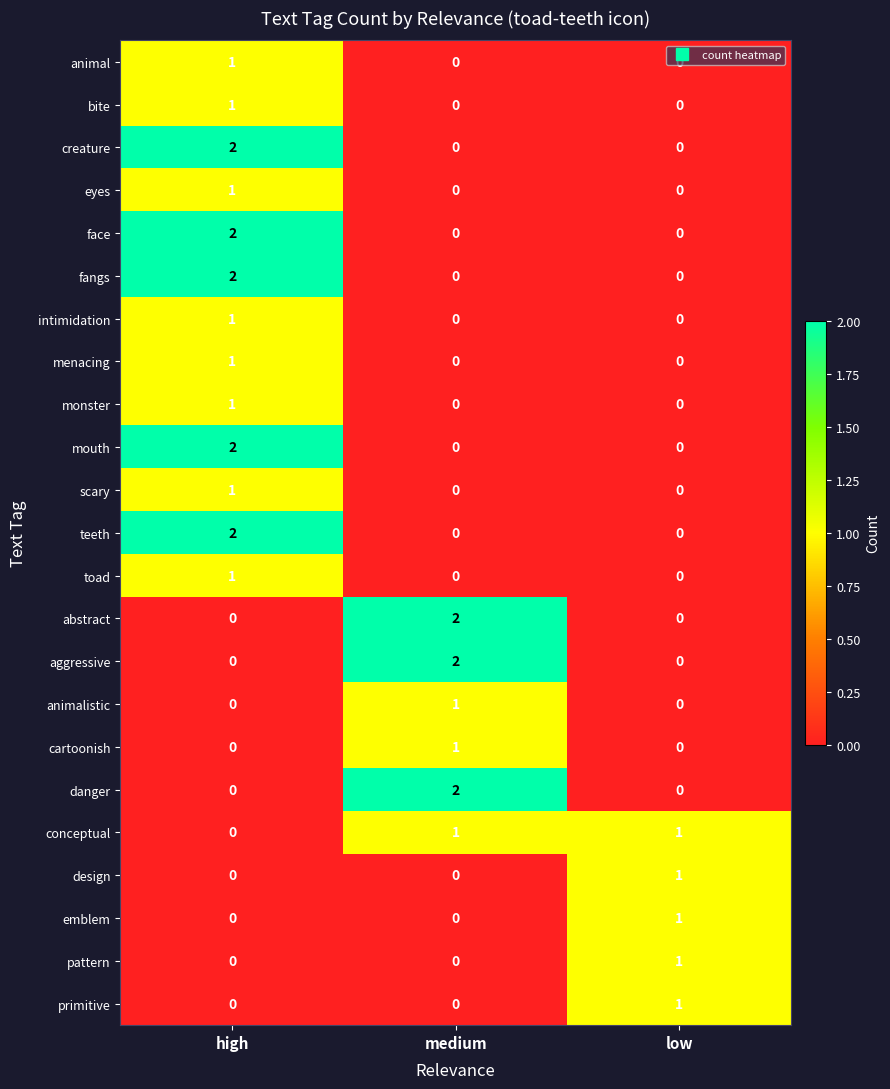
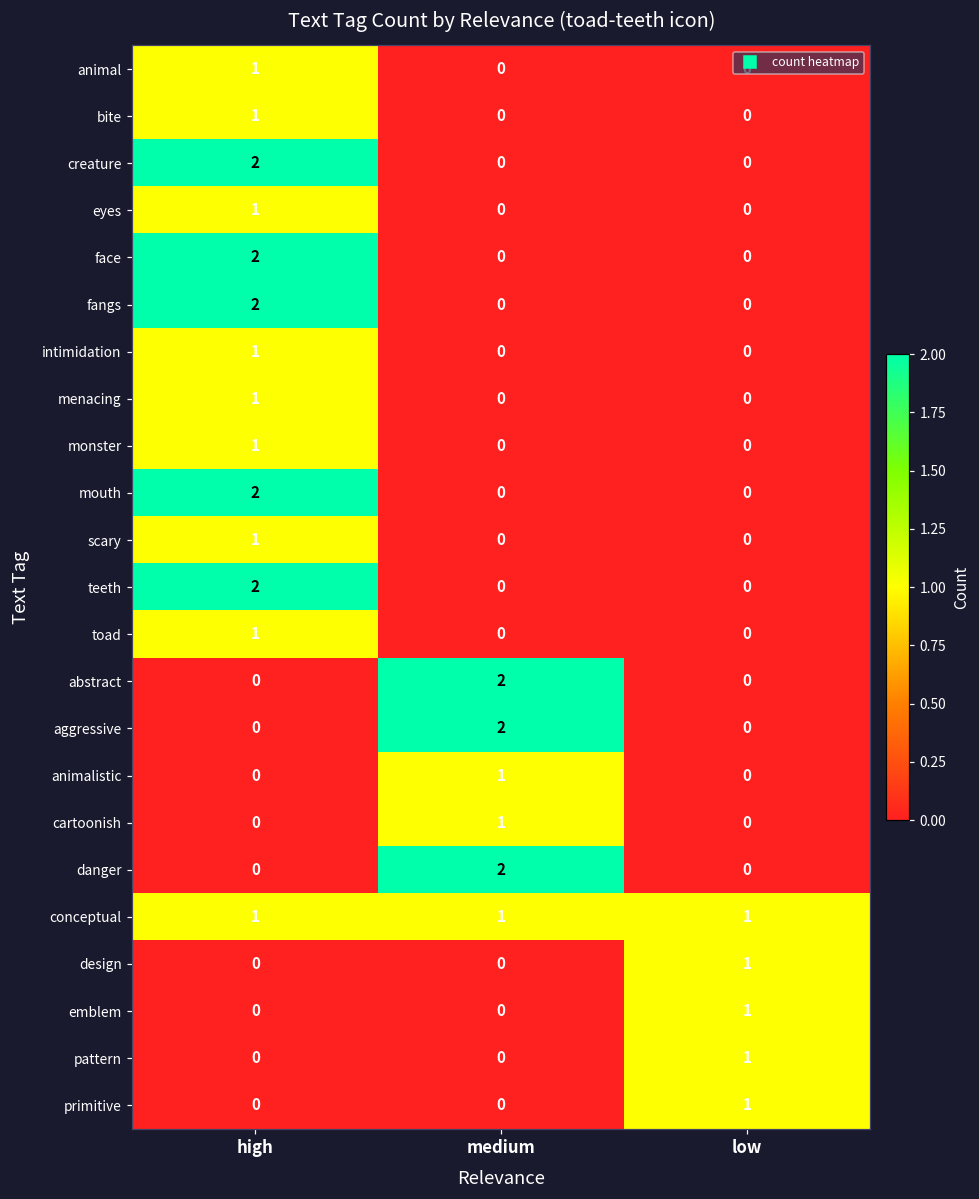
conceptual, high: 0 -> 1
